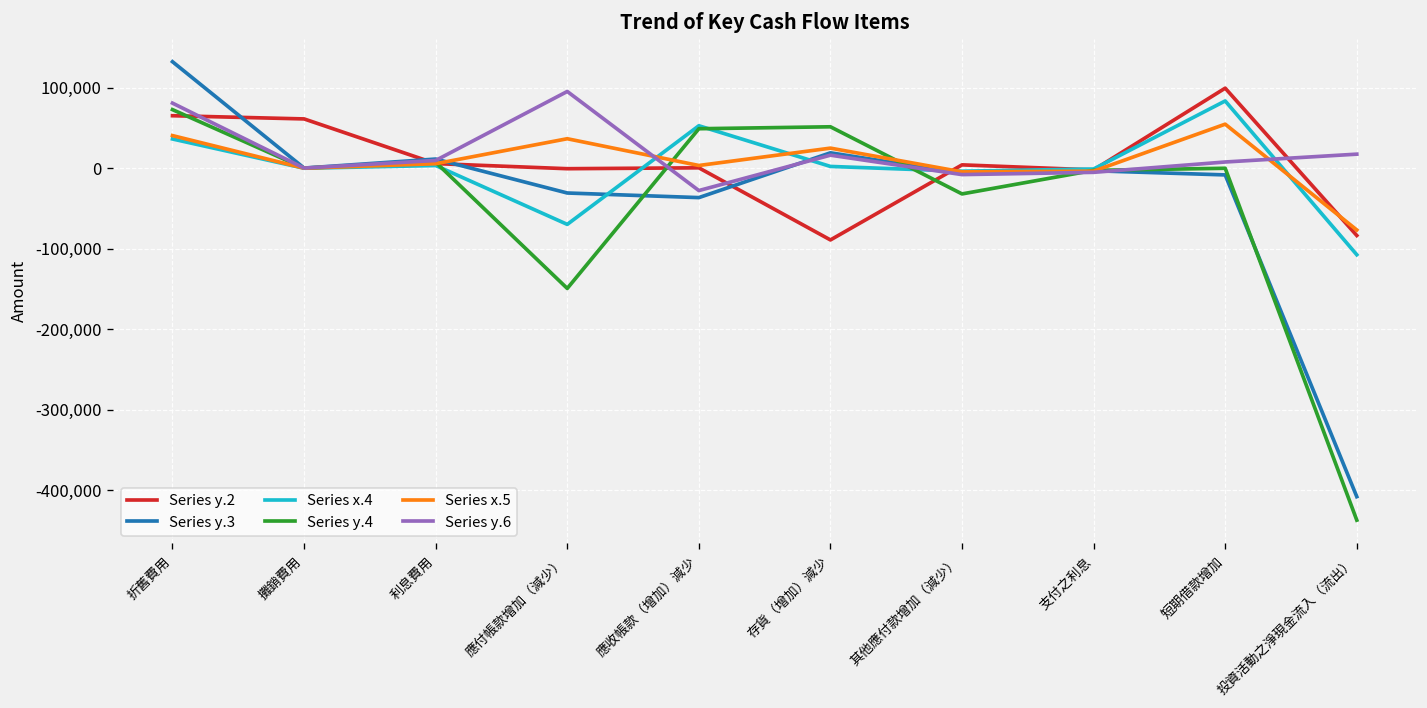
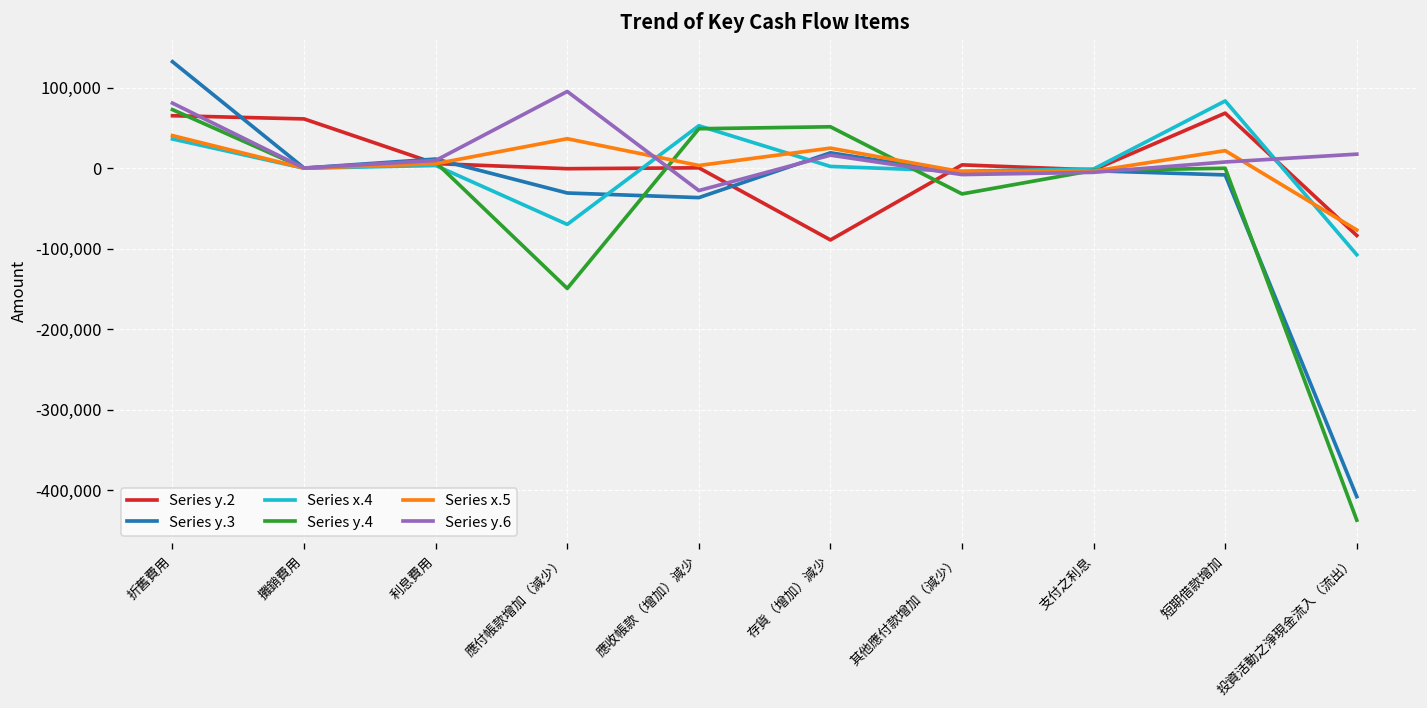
Series y.2, 短期借款增加: 100,000 -> 70,000
Series x.5, 短期借款增加: 50,000 -> 20,000
